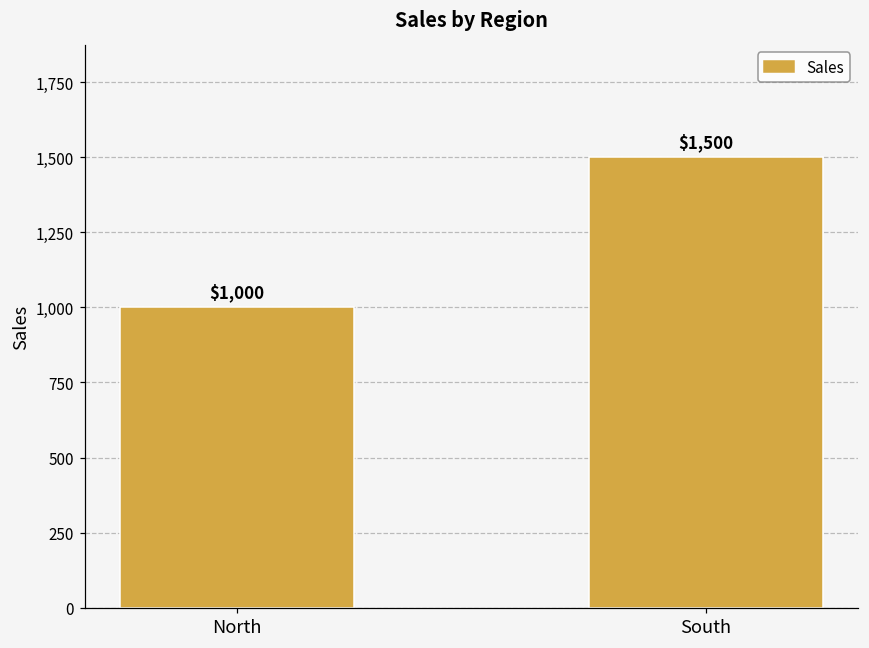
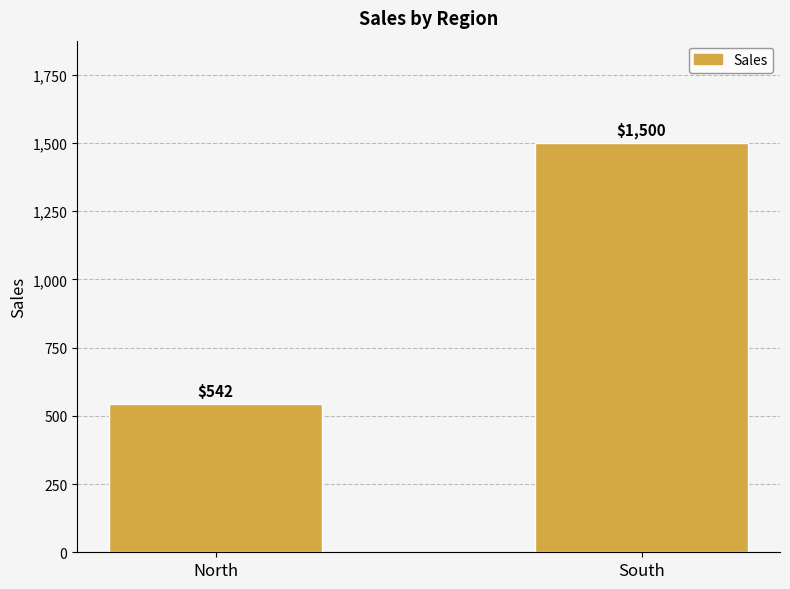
North: $1,000 -> $542
